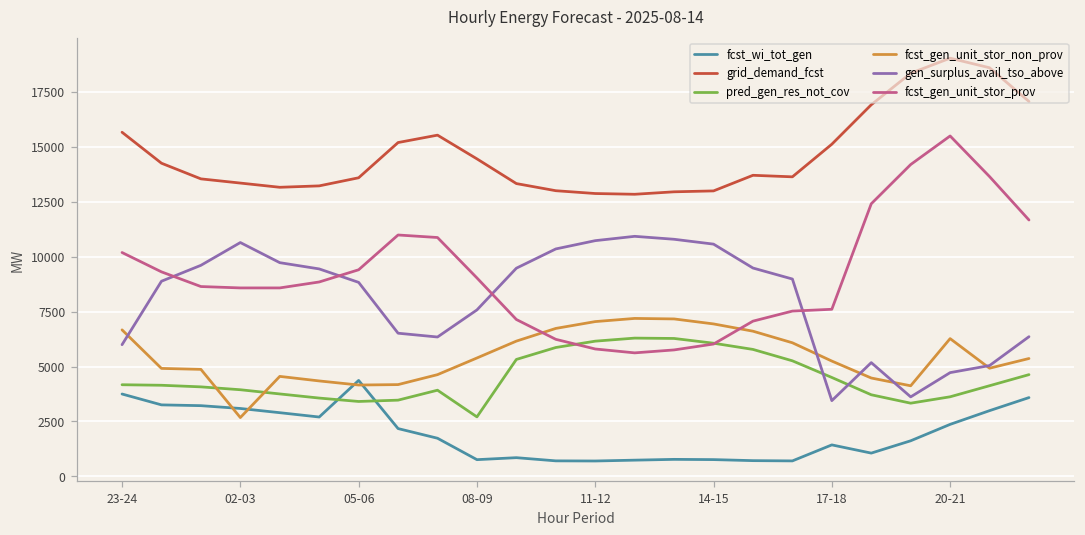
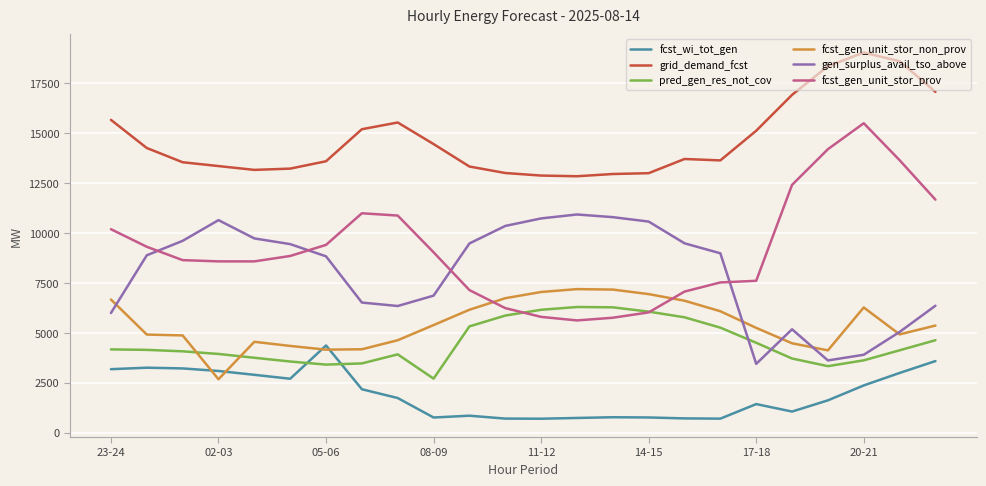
fcst_wi_tot_gen, 23-24: 3800 -> 3200
gen_surplus_avail_tso_above, 08-09: 7600 -> 6900
gen_surplus_avail_tso_above, 20-21: 4700 -> 3900
